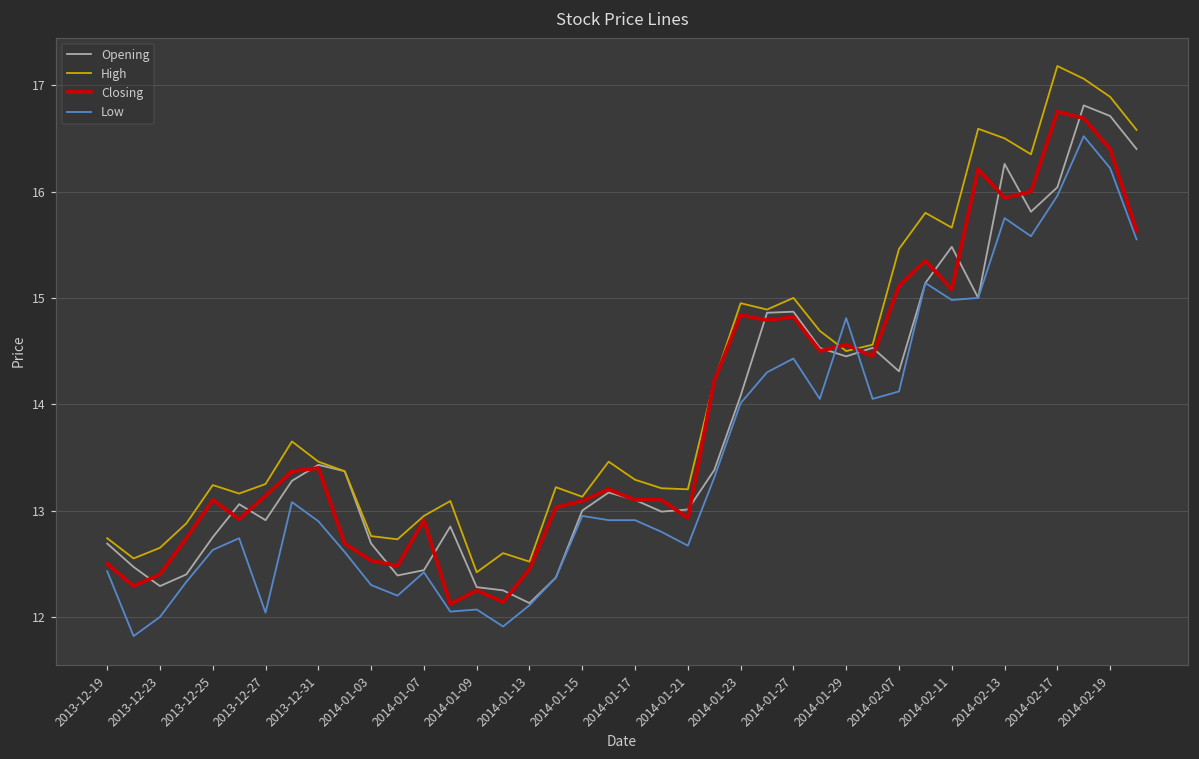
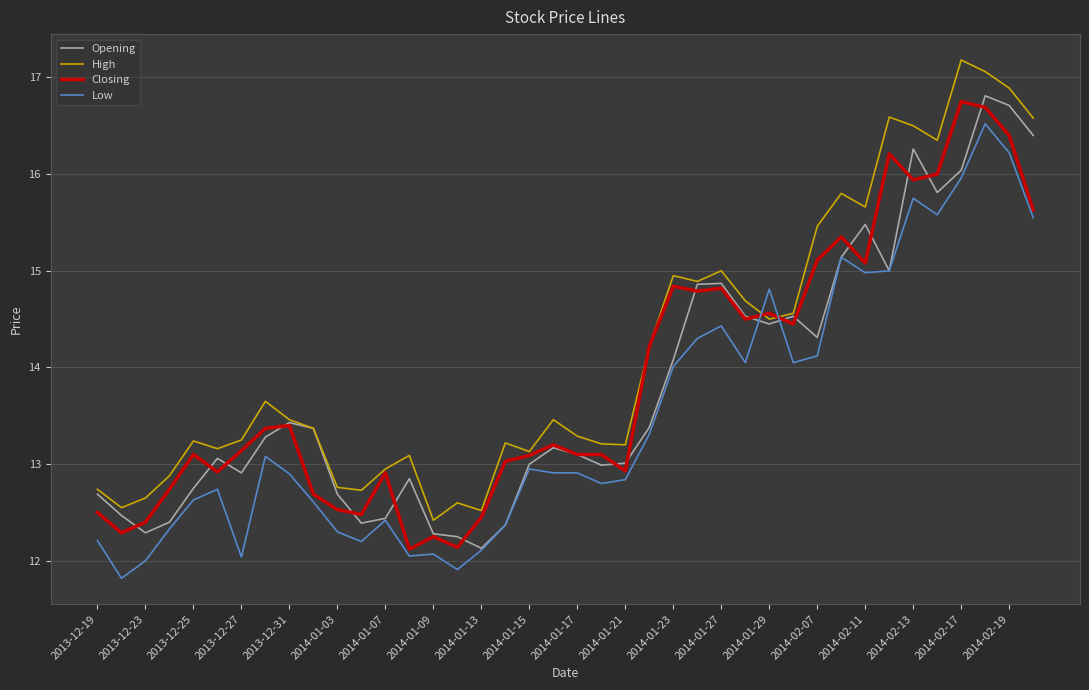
Low, 2013-12-19: 12.4 -> 12.2
Low, 2014-01-21: 12.7 -> 12.8
